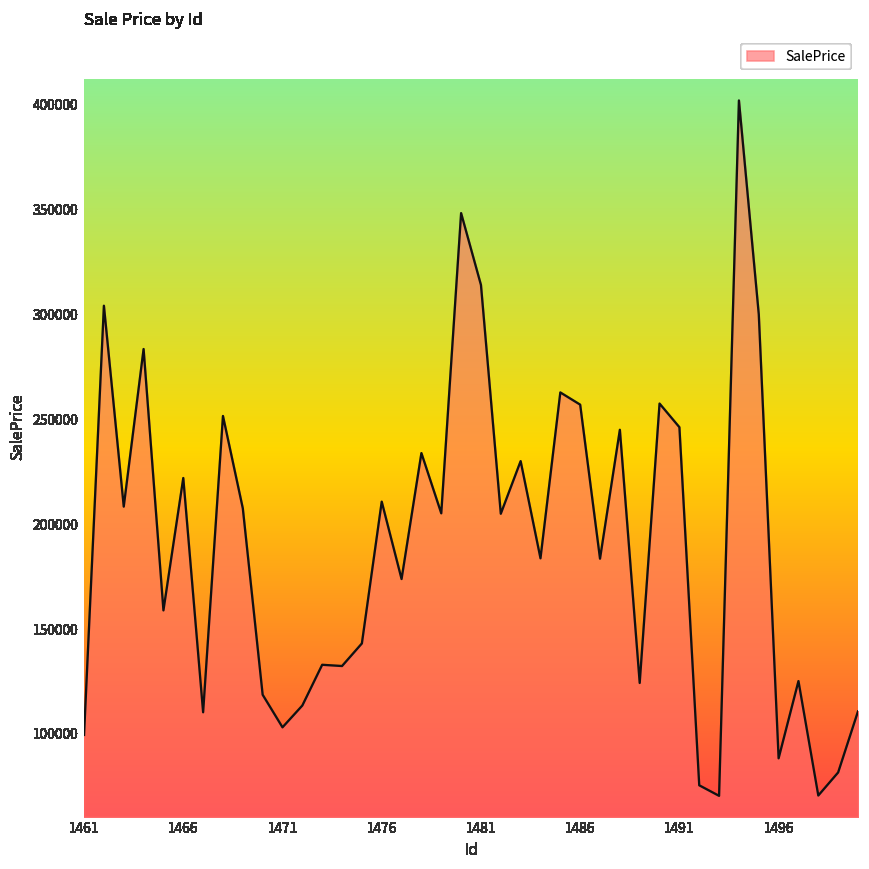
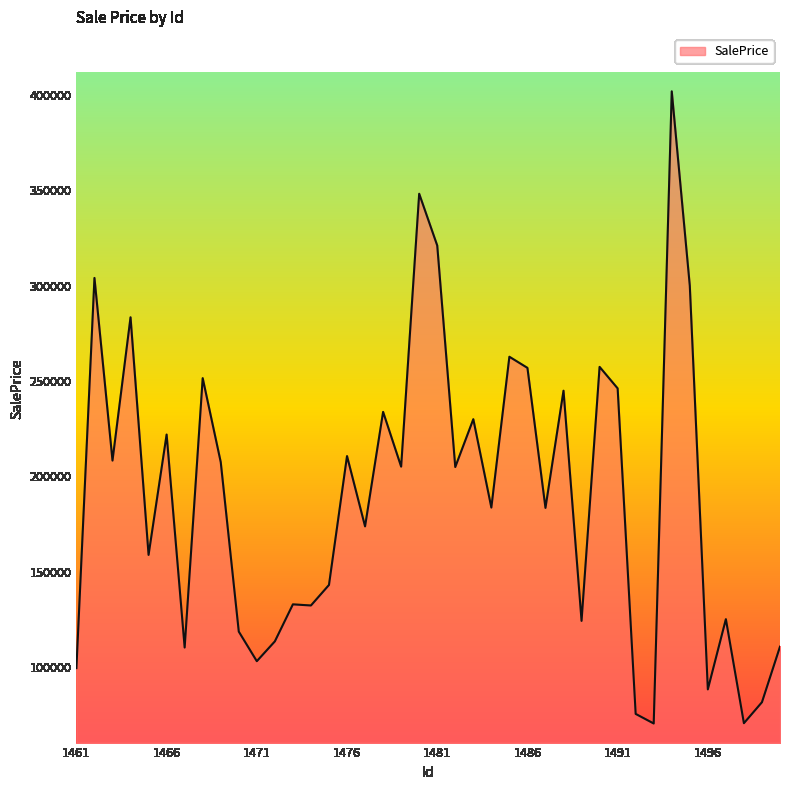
1481: 314000 -> 321000
